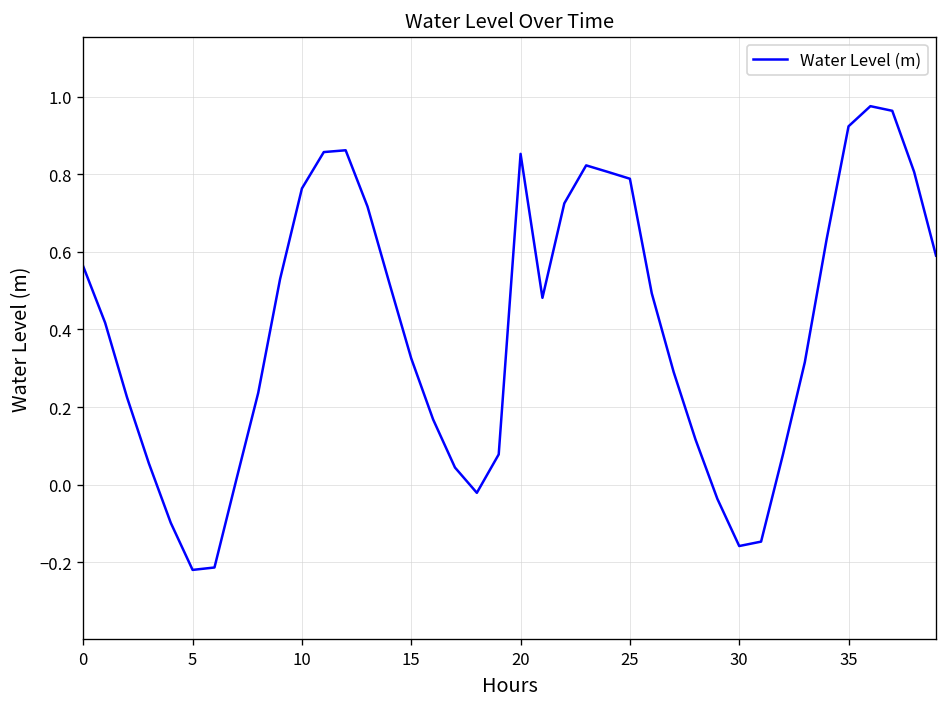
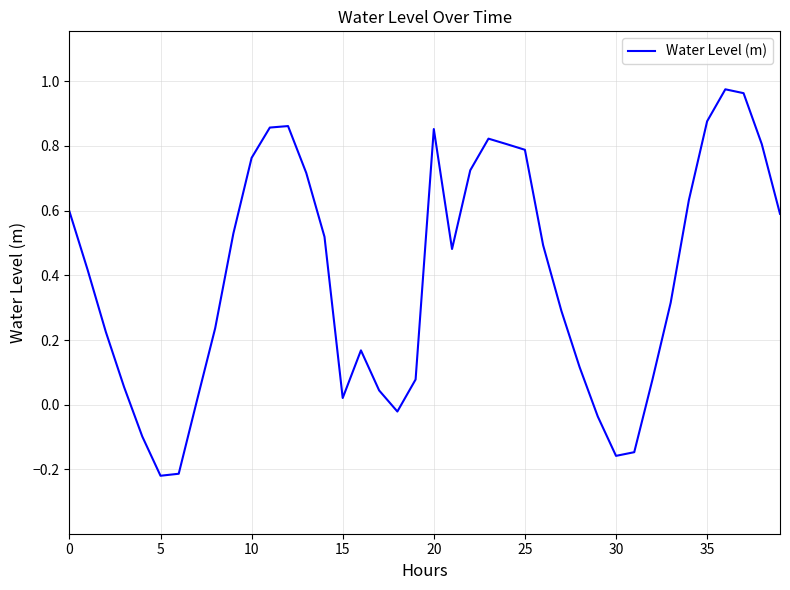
0: 0.56 -> 0.60
15: 0.33 -> 0.02
35: 0.92 -> 0.88
